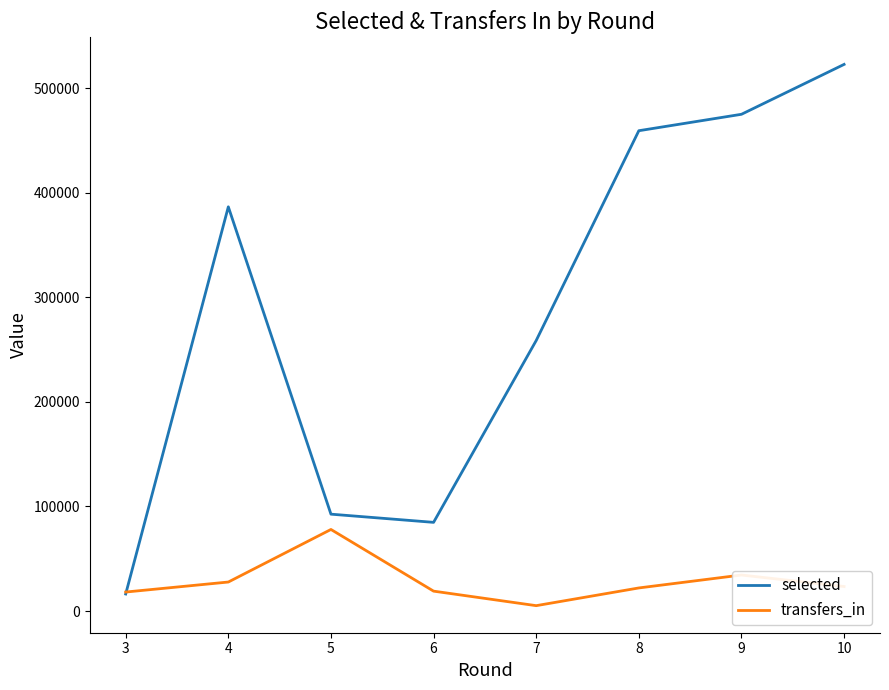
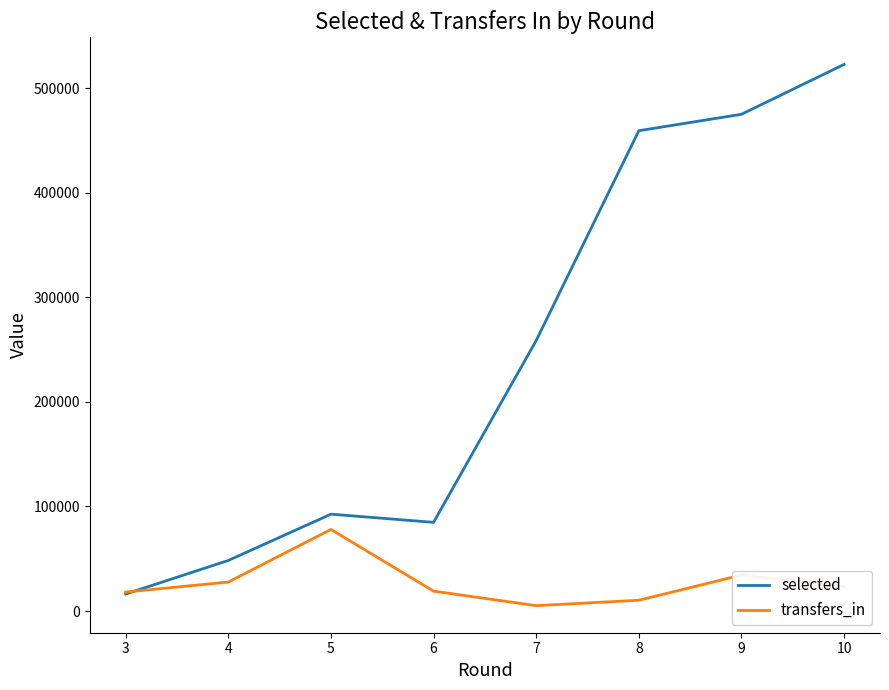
selected, 4: 387000 -> 48000
transfers_in, 8: 22000 -> 10000
